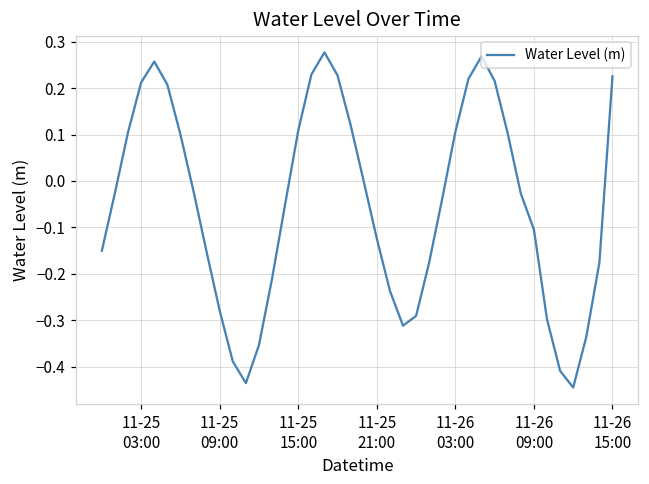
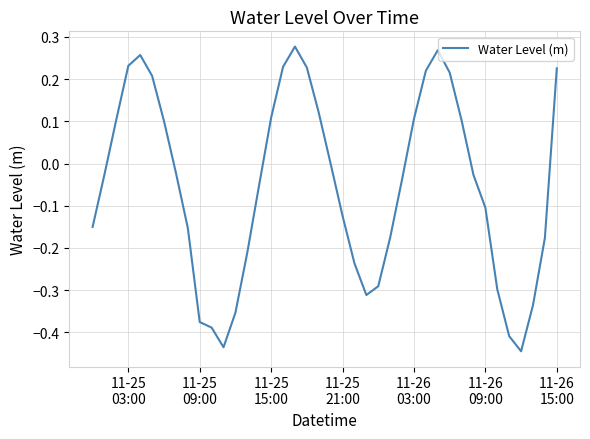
11-25 03:00: 0.21 -> 0.23
11-25 09:00: -0.28 -> -0.38
